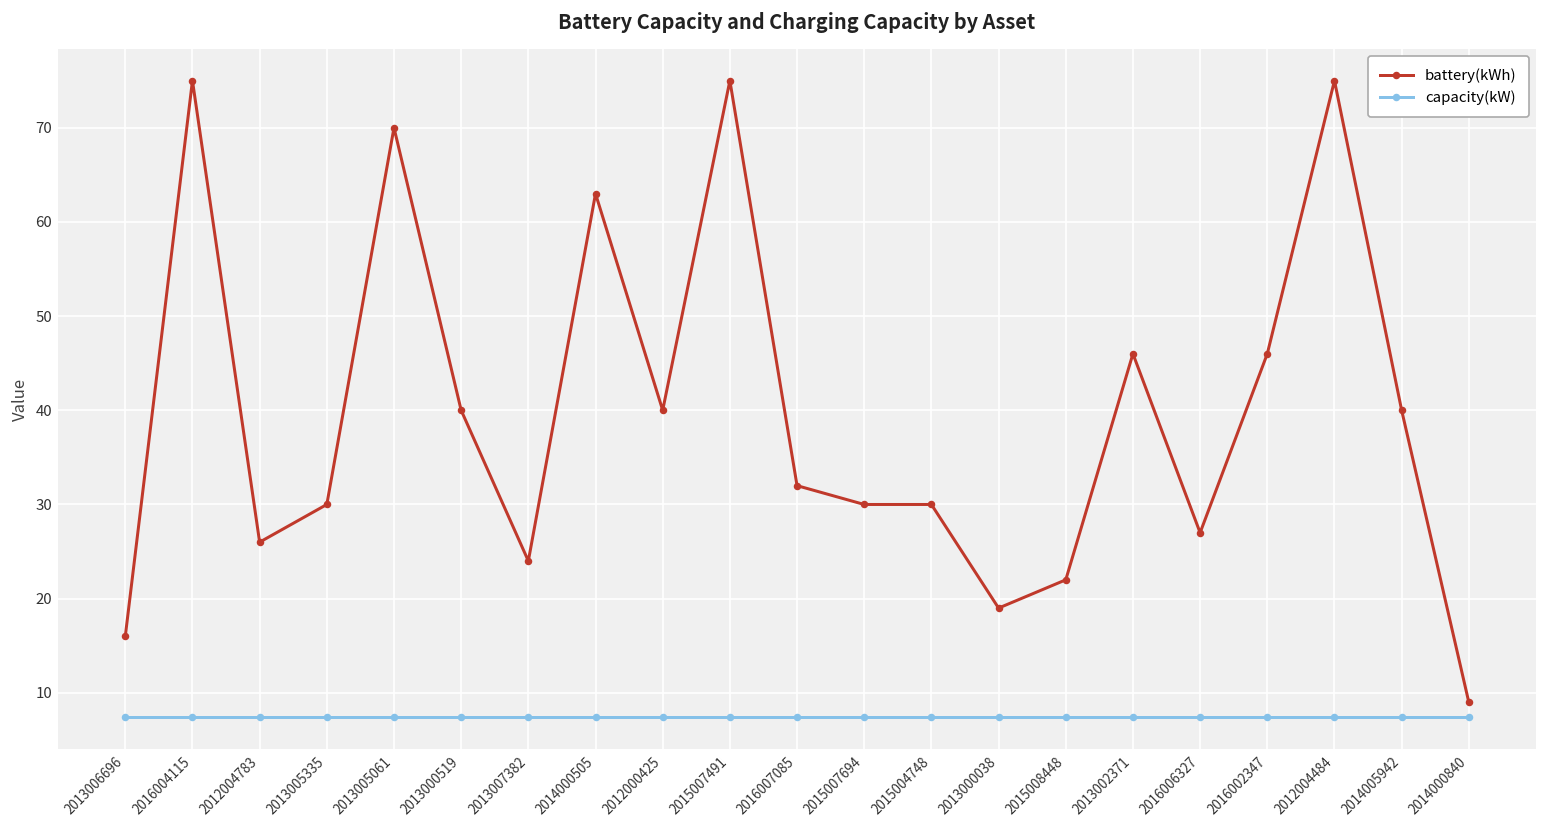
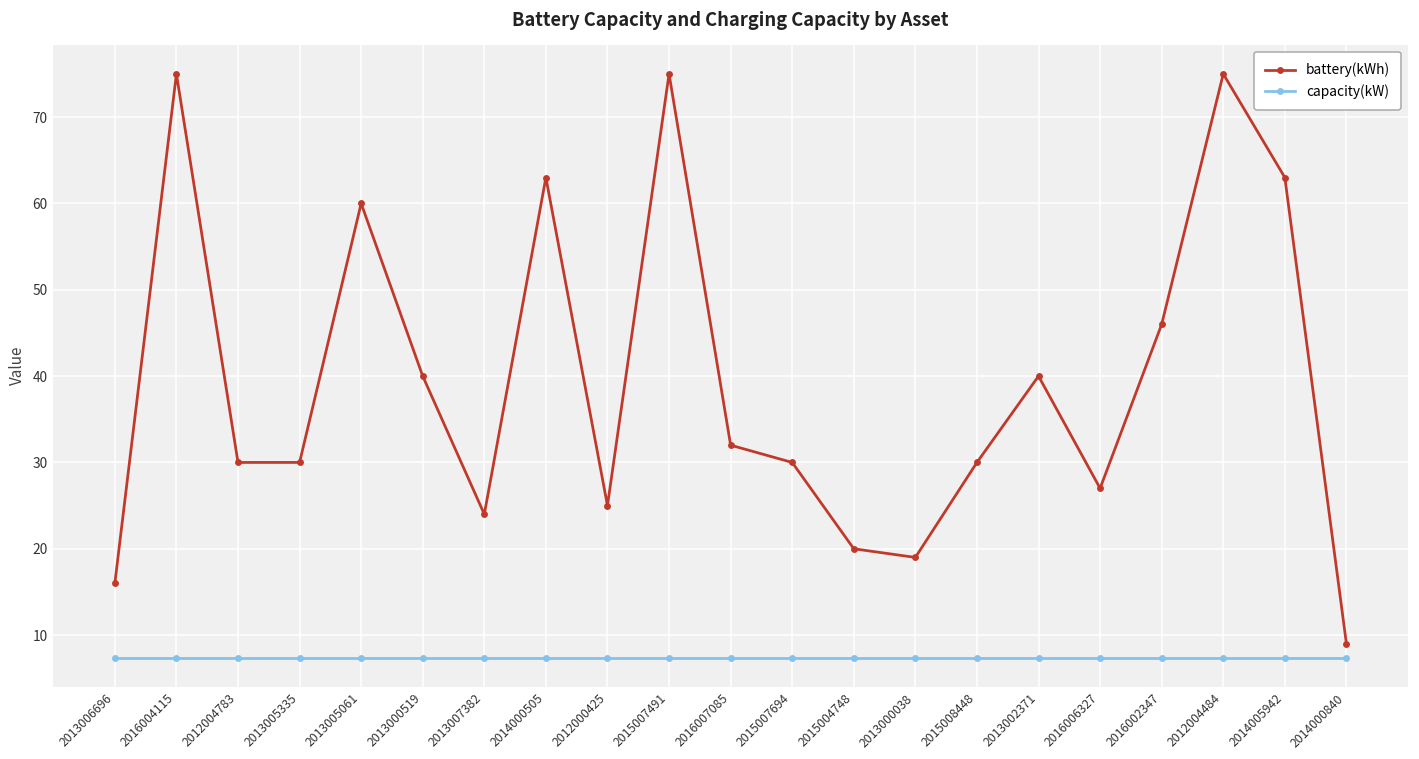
battery(kWh), 2012004783: 26 -> 30
battery(kWh), 2013005061: 70 -> 60
battery(kWh), 2012000425: 40 -> 25
battery(kWh), 2015004748: 30 -> 20
battery(kWh), 2015008448: 22 -> 30
battery(kWh), 2013002371: 46 -> 40
battery(kWh), 2014005942: 40 -> 63
